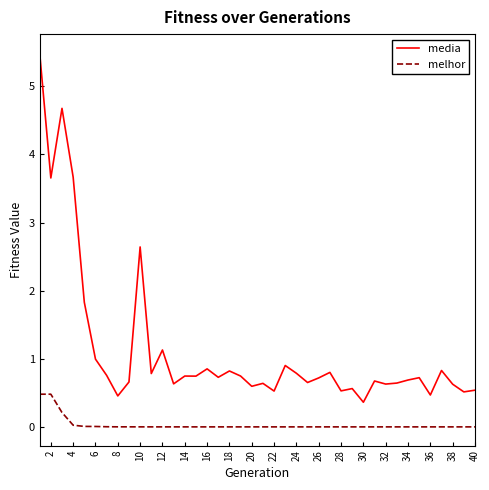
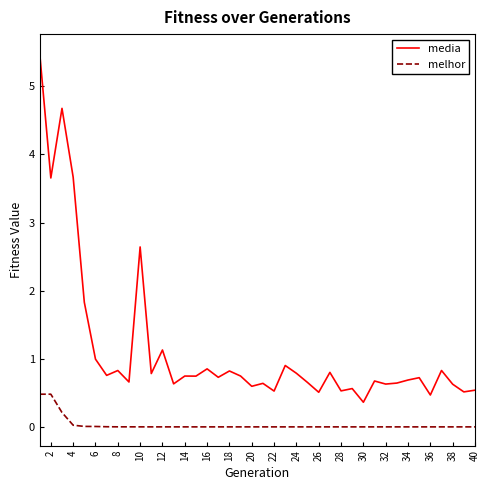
media, 8: 0.5 -> 0.8
media, 26: 0.7 -> 0.5
